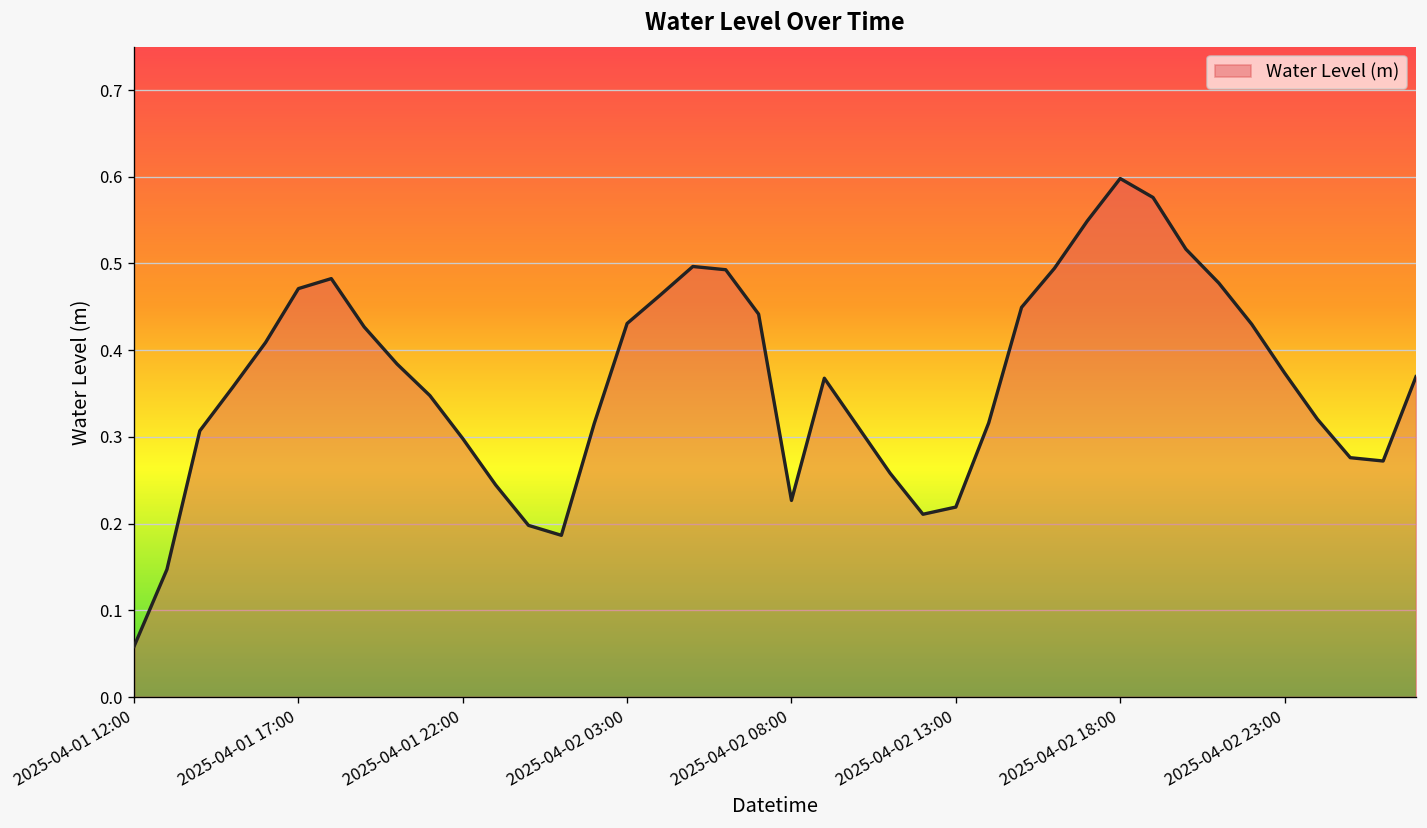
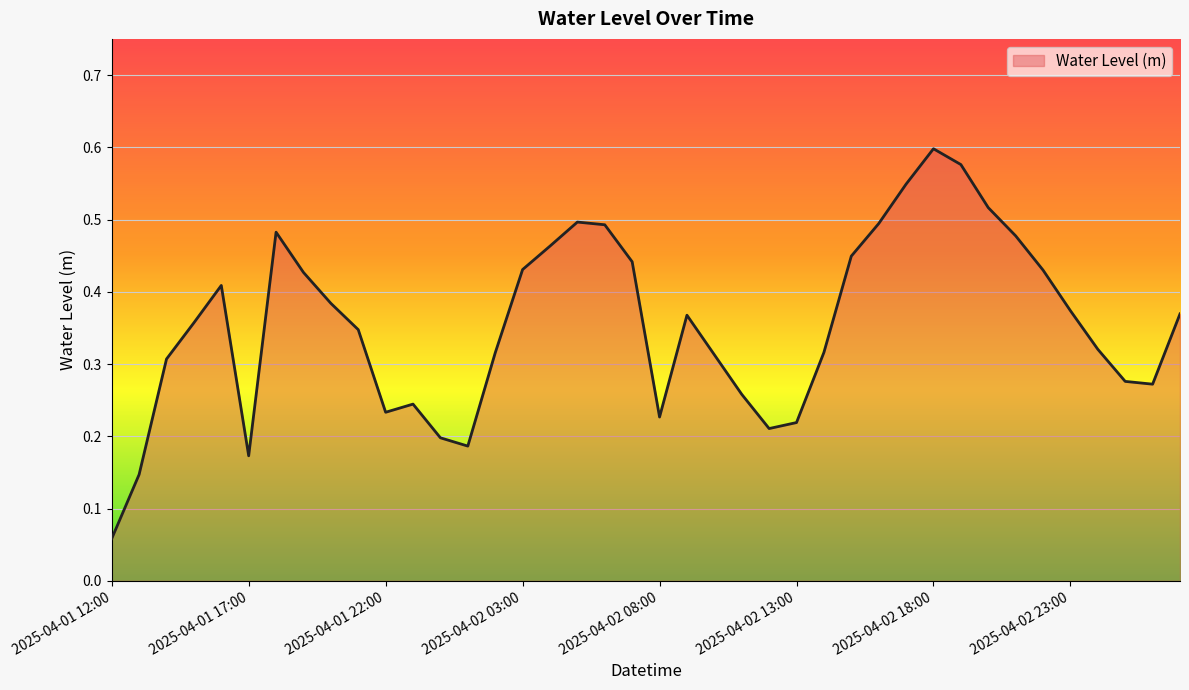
2025-04-01 17:00: 0.47 -> 0.17
2025-04-01 22:00: 0.30 -> 0.23
